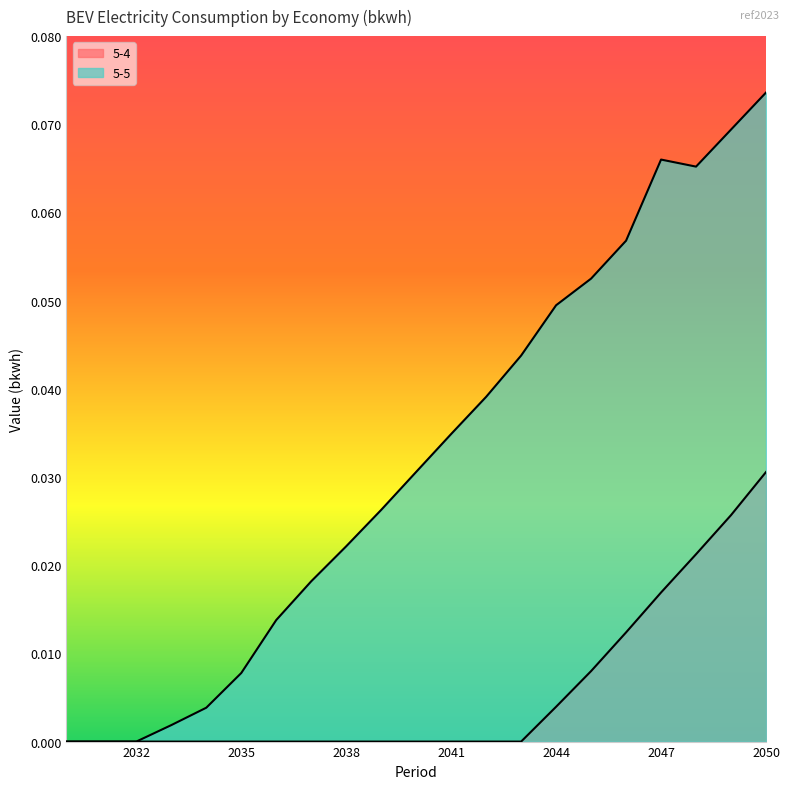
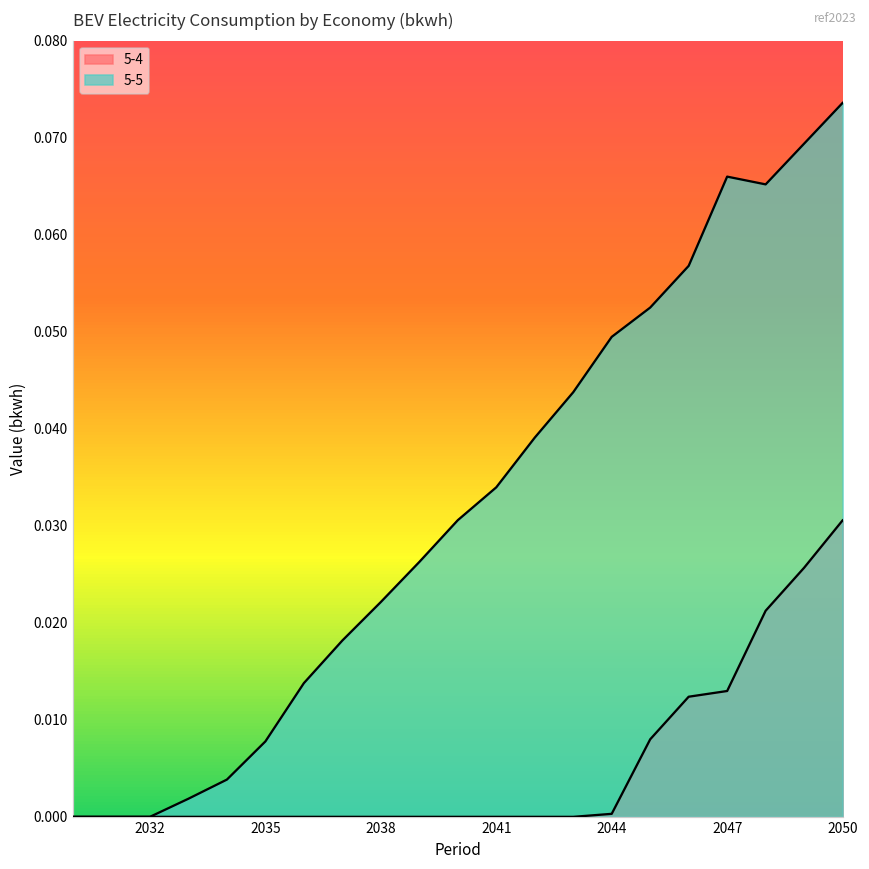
5-5, 2041: 0.035 -> 0.034
5-4, 2044: 0.004 -> 0.000
5-4, 2047: 0.017 -> 0.013
